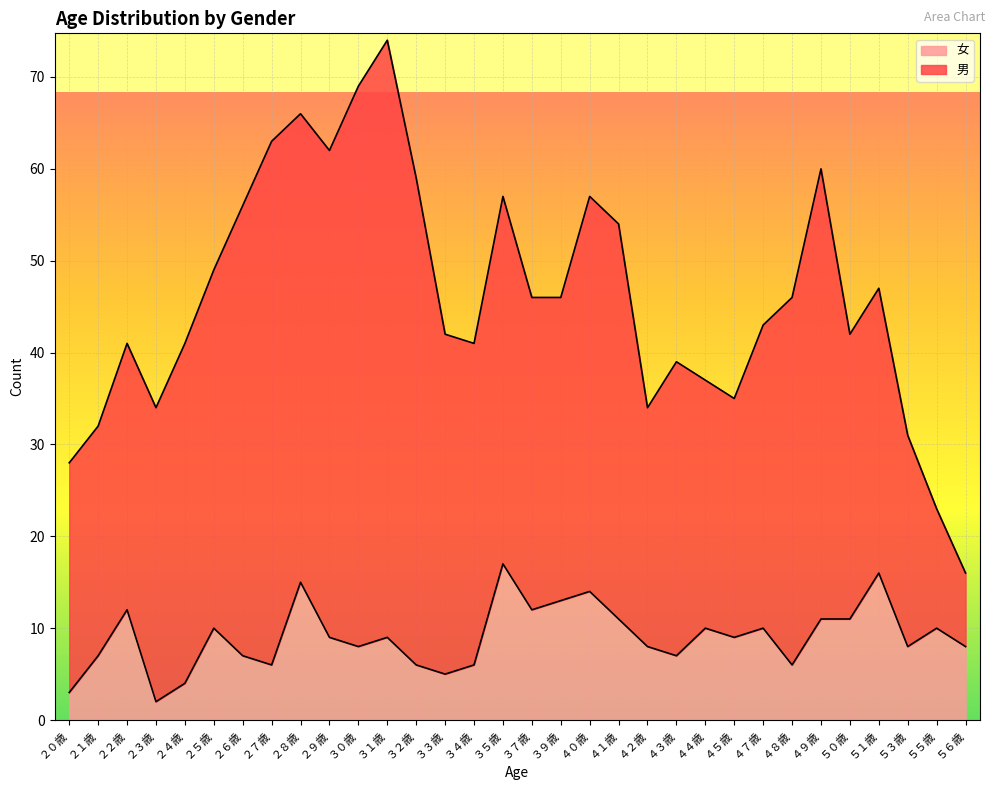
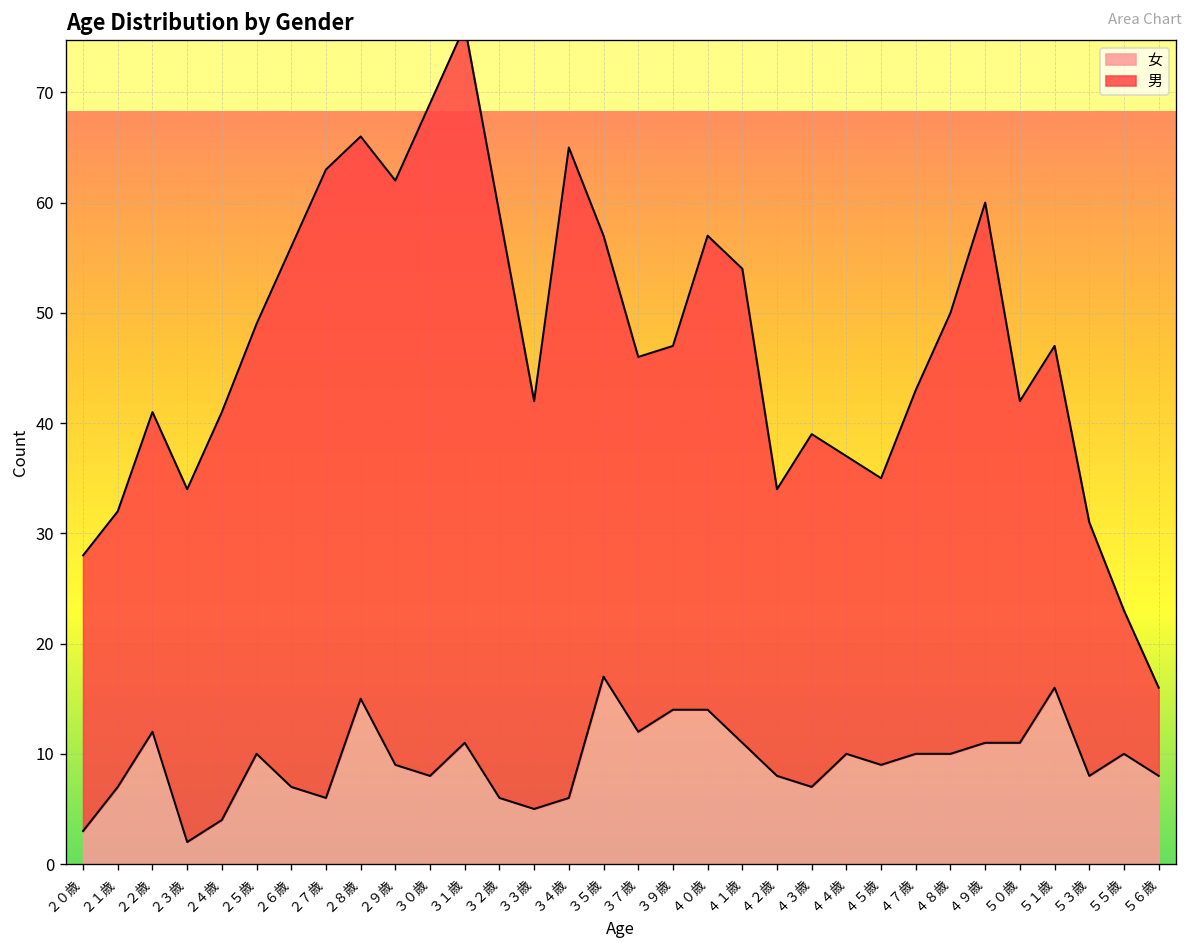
女, ３１歳: 9 -> 11
男, ３４歳: 35 -> 59
女, ３９歳: 13 -> 14
女, ４８歳: 6 -> 10
